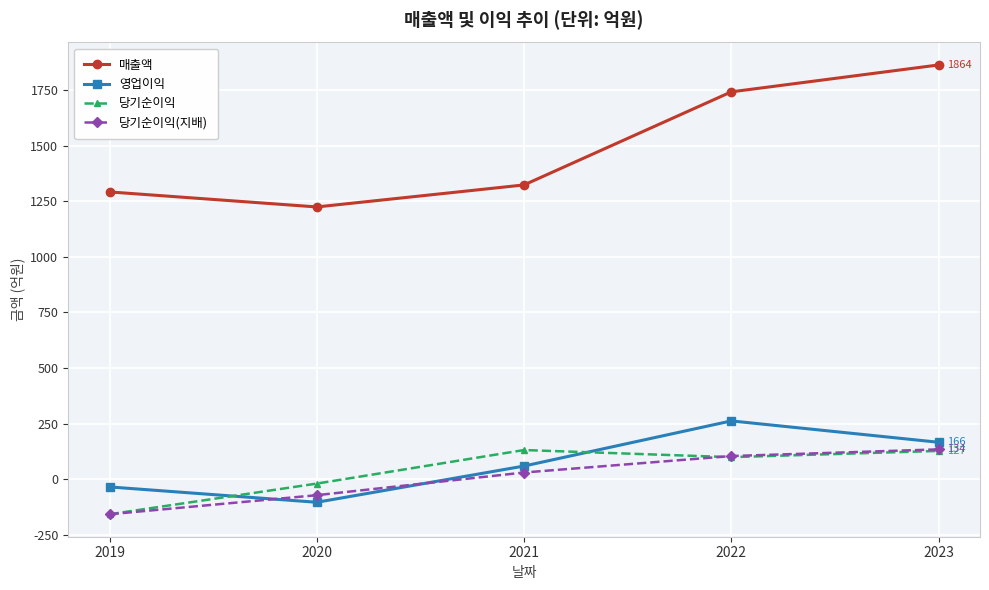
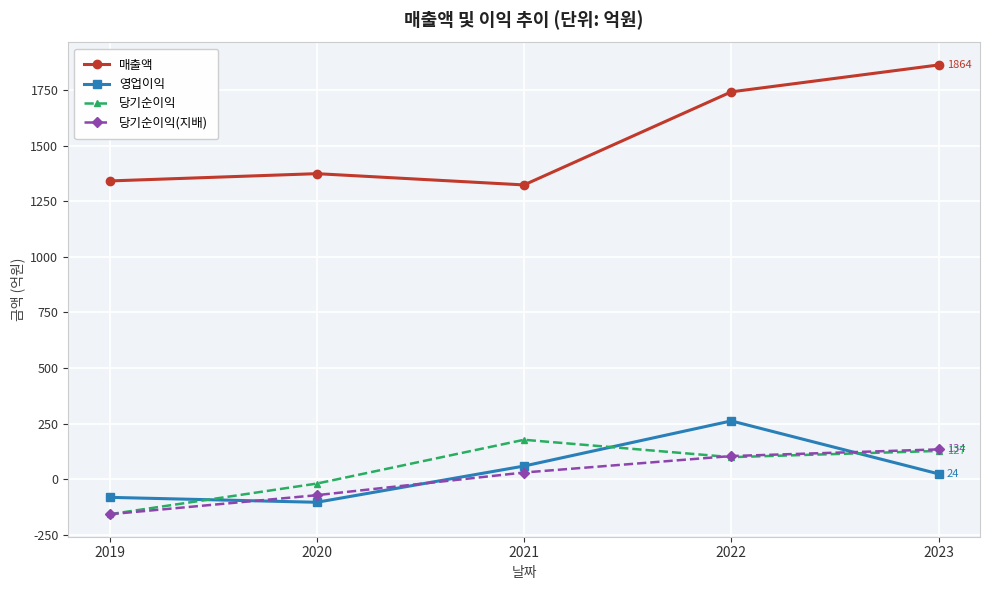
매출액, 2019: 1290 -> 1340
영업이익, 2019: -40 -> -80
매출액, 2020: 1230 -> 1370
당기순이익, 2021: 130 -> 180
영업이익, 2023: 166 -> 24
